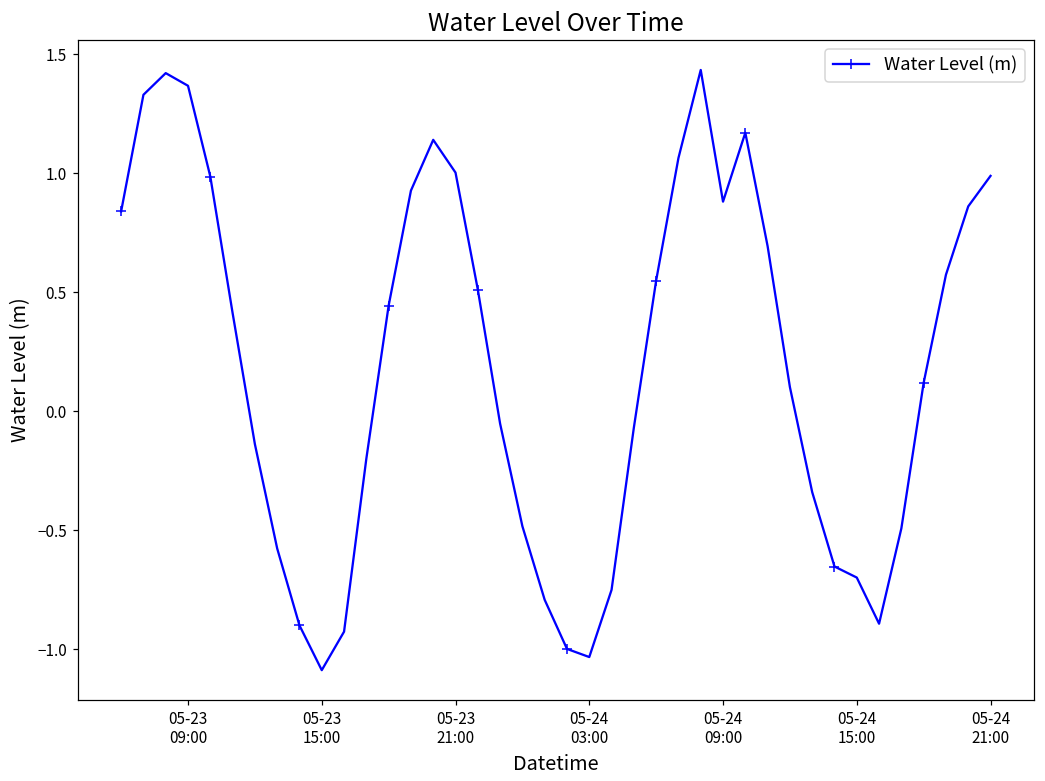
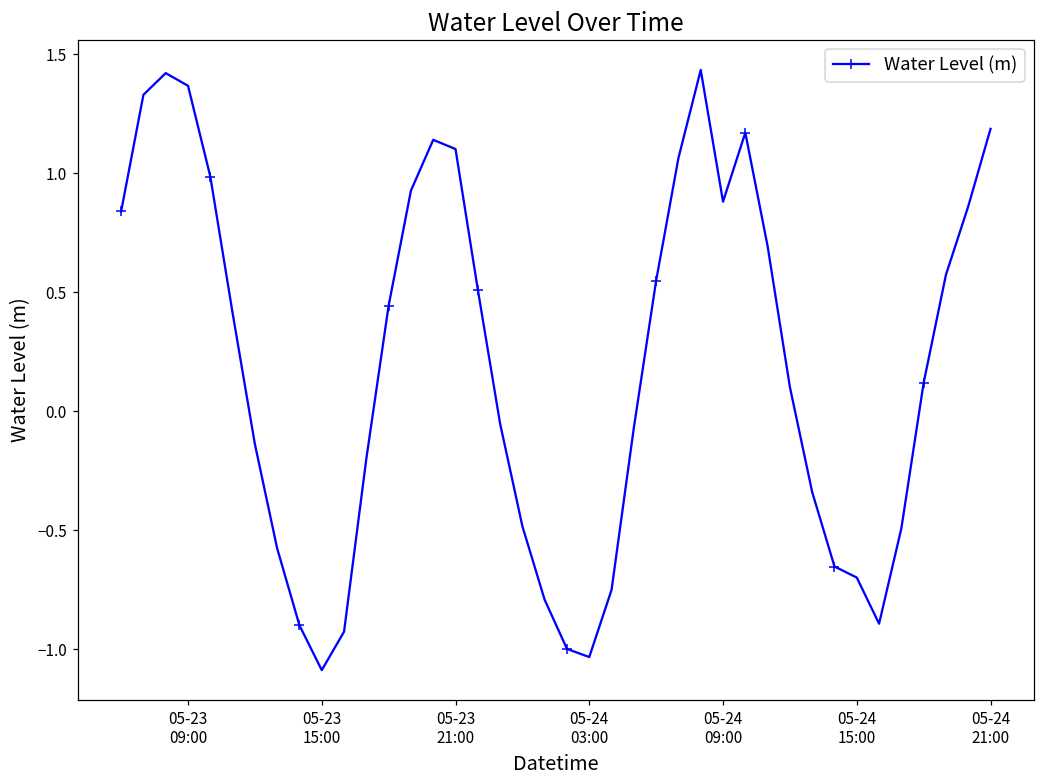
05-23 21:00: 1.00 -> 1.10
05-24 21:00: 0.99 -> 1.19
